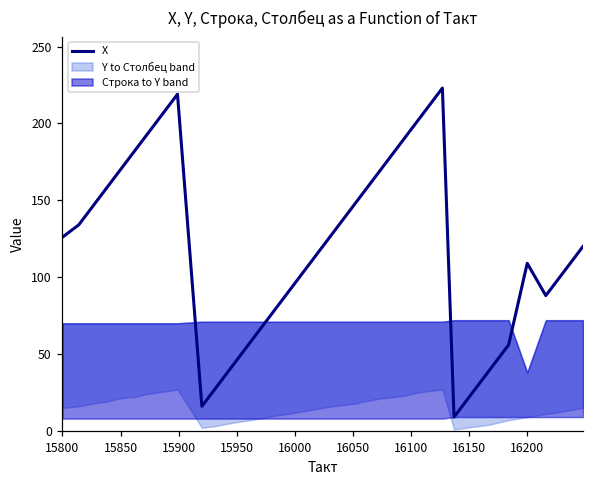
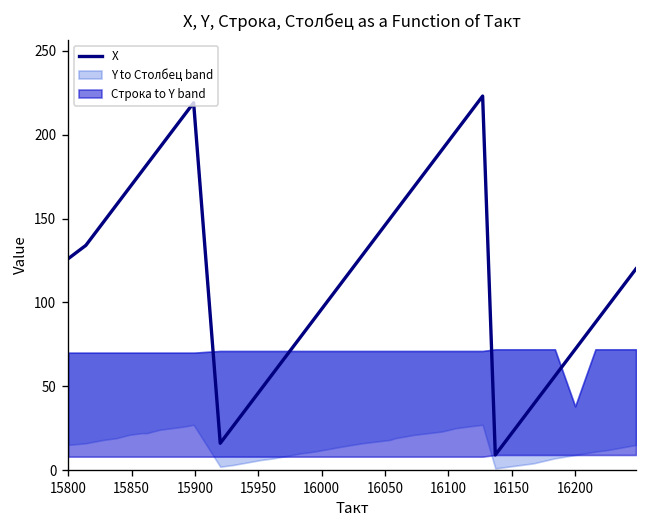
X, 16200: 109 -> 72
